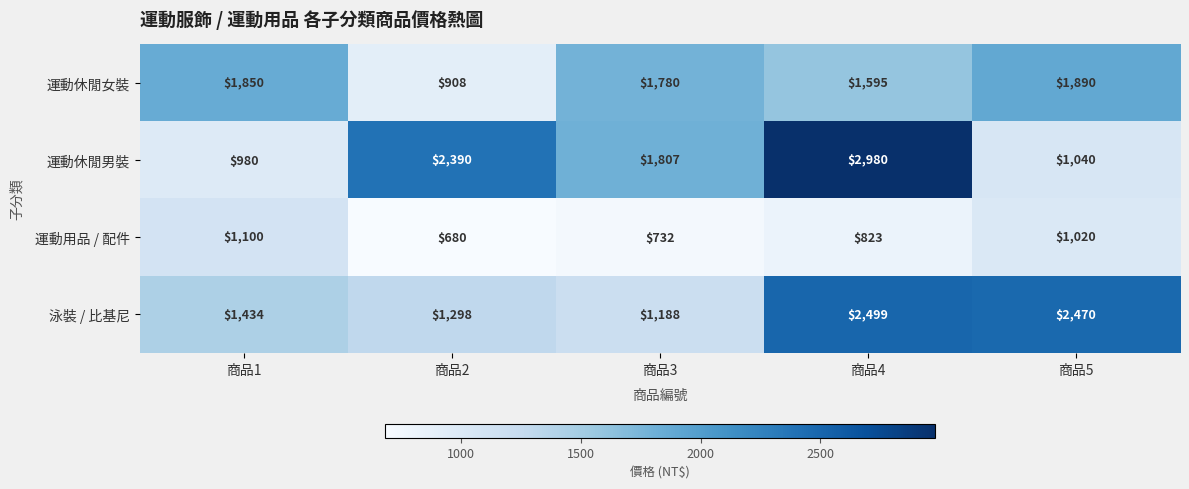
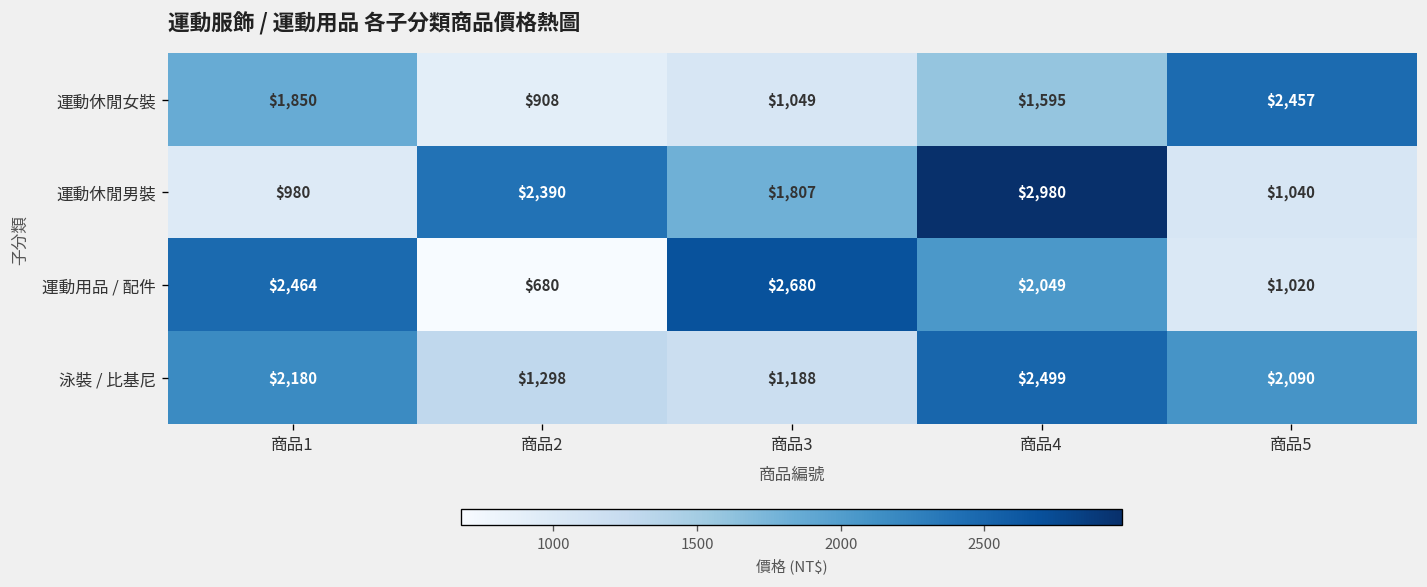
運動休閒女裝, 商品3: $1,780 -> $1,049
運動休閒女裝, 商品5: $1,890 -> $2,457
運動用品 / 配件, 商品1: $1,100 -> $2,464
運動用品 / 配件, 商品3: $732 -> $2,680
運動用品 / 配件, 商品4: $823 -> $2,049
泳裝 / 比基尼, 商品1: $1,434 -> $2,180
泳裝 / 比基尼, 商品5: $2,470 -> $2,090
